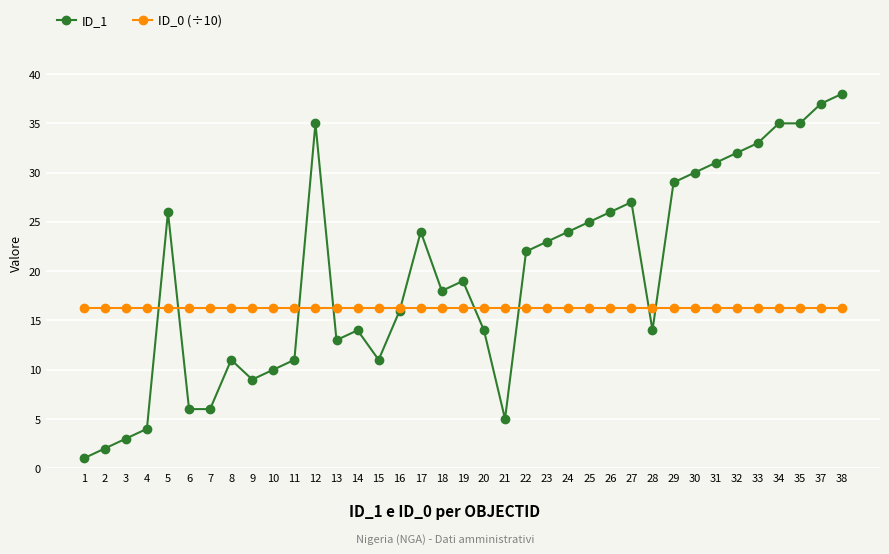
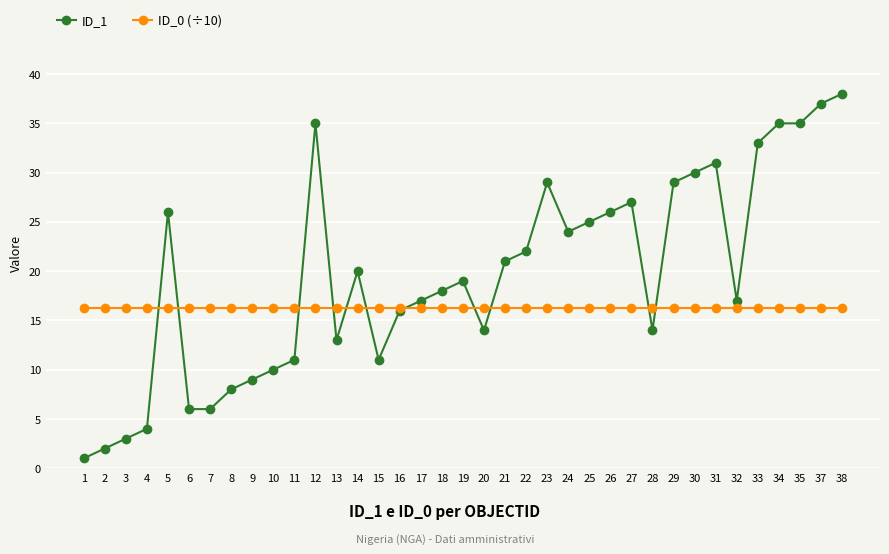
ID_1, 8: 11 -> 8
ID_1, 14: 14 -> 20
ID_1, 17: 24 -> 17
ID_1, 21: 5 -> 21
ID_1, 23: 23 -> 29
ID_1, 32: 32 -> 17
